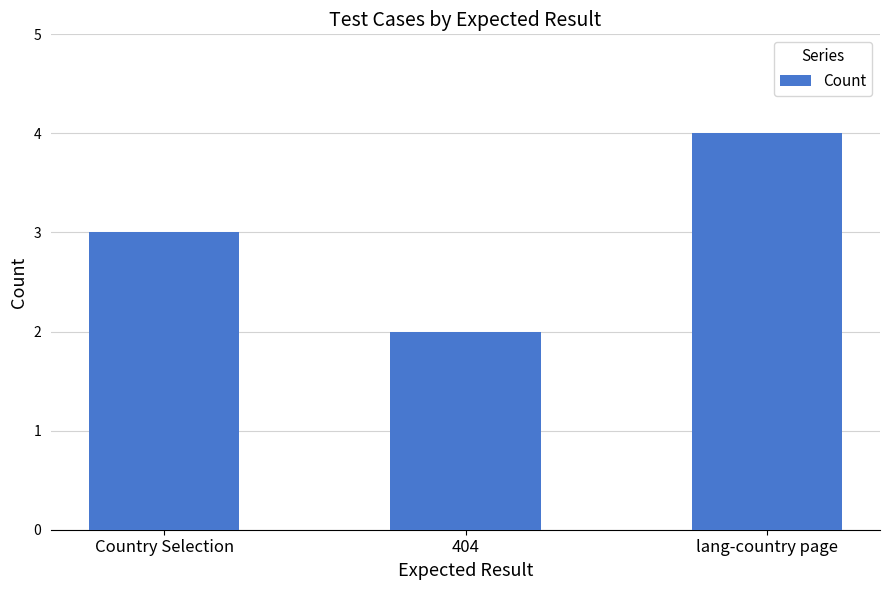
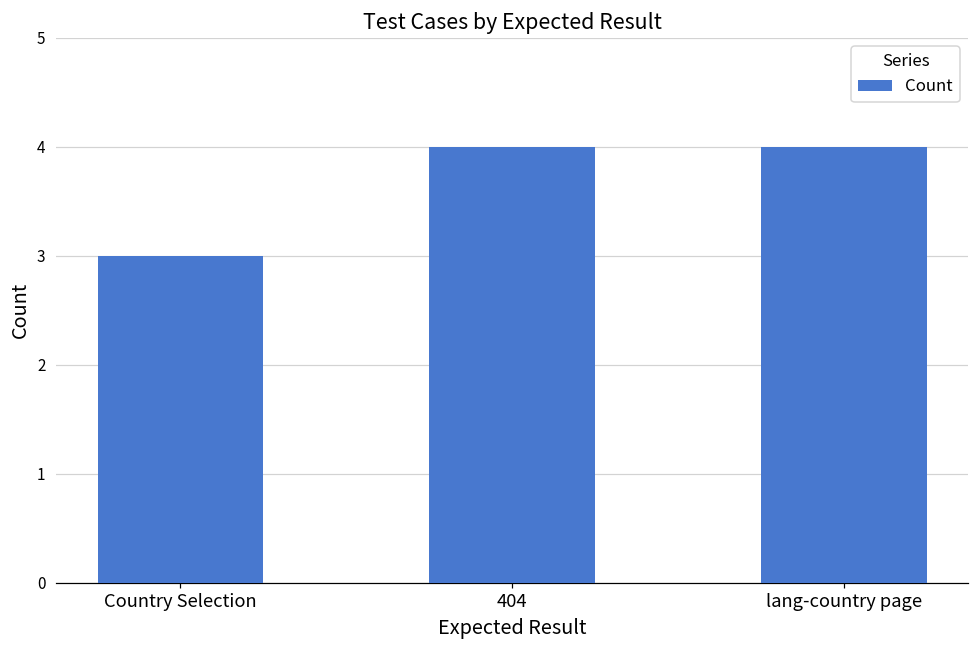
404: 2 -> 4
